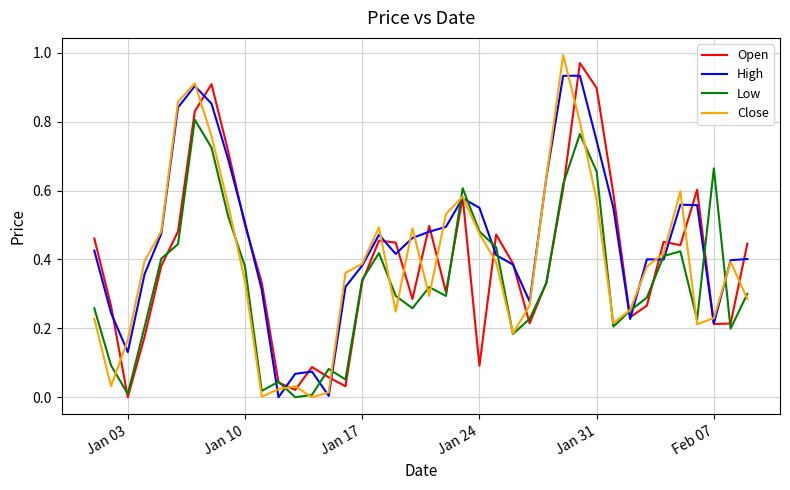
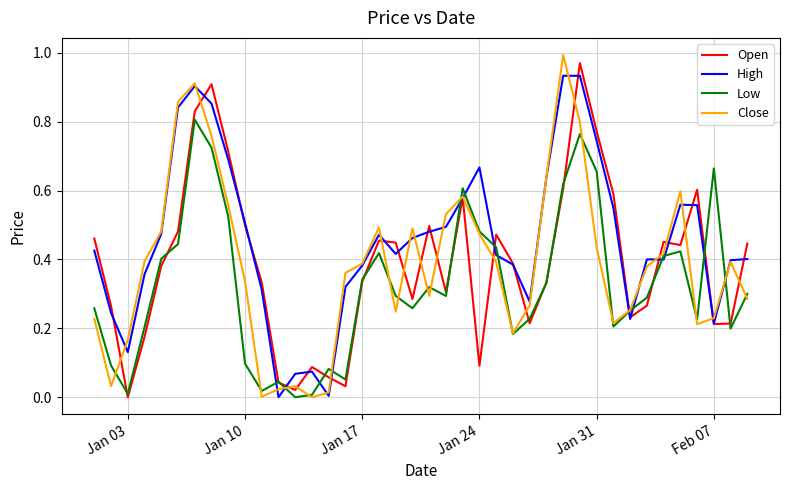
Low, Jan 10: 0.38 -> 0.10
High, Jan 24: 0.55 -> 0.67
Open, Jan 31: 0.90 -> 0.77
Close, Jan 31: 0.57 -> 0.43
